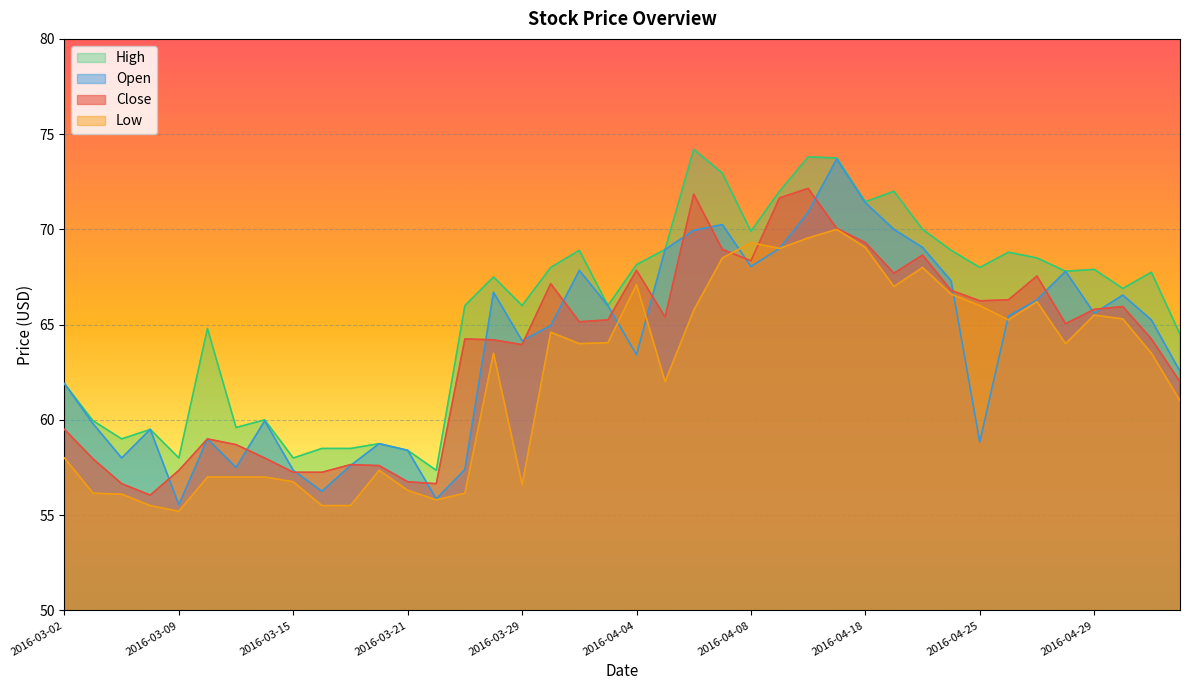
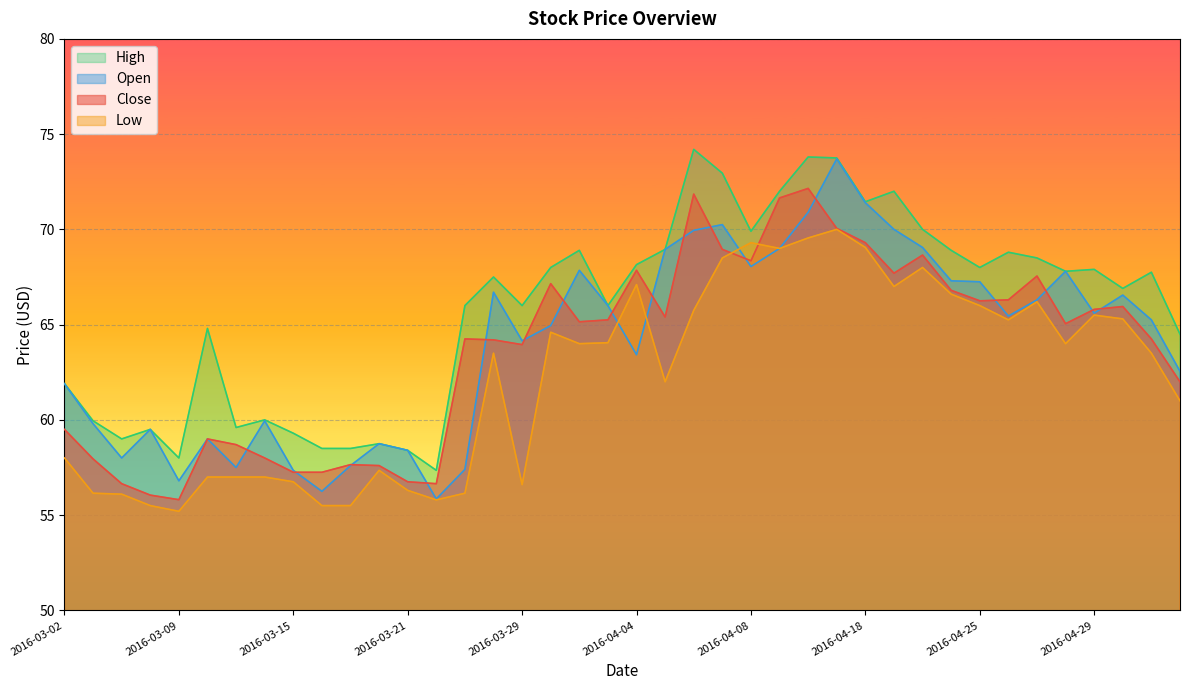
Open, 2016-03-09: 55.6 -> 56.8
Close, 2016-03-09: 57.4 -> 55.8
High, 2016-03-15: 58.0 -> 59.3
Open, 2016-04-25: 58.8 -> 67.3
